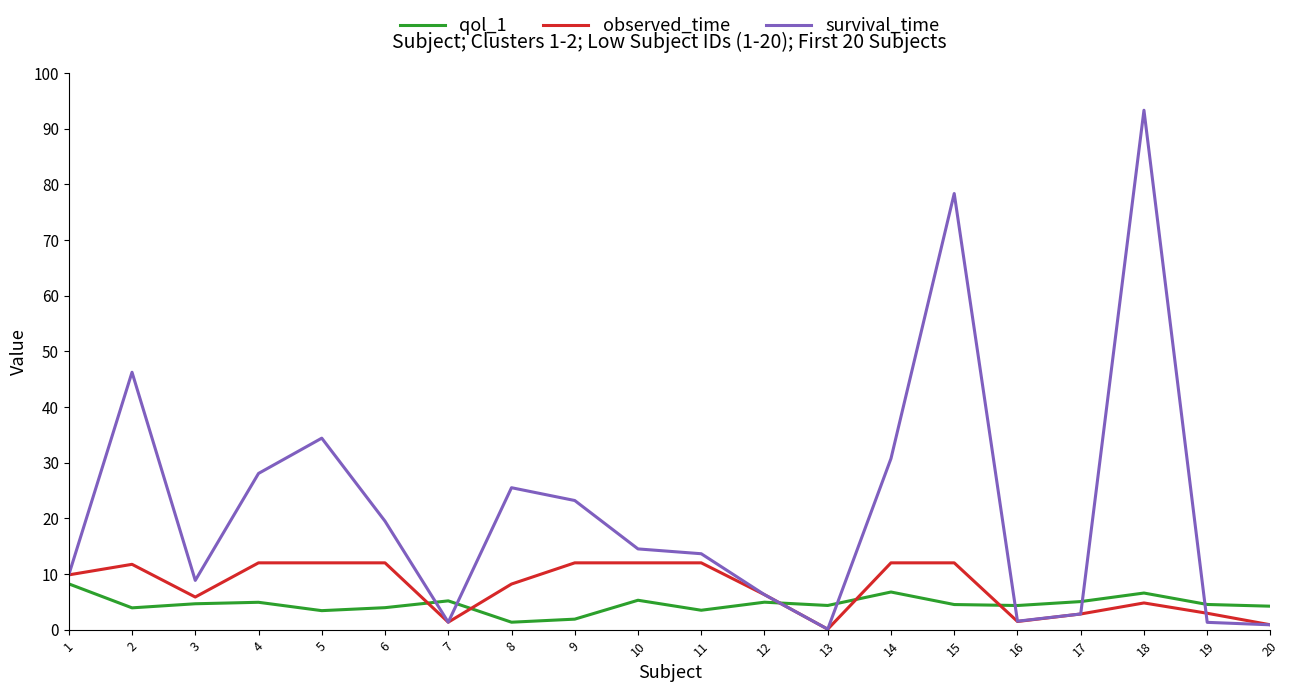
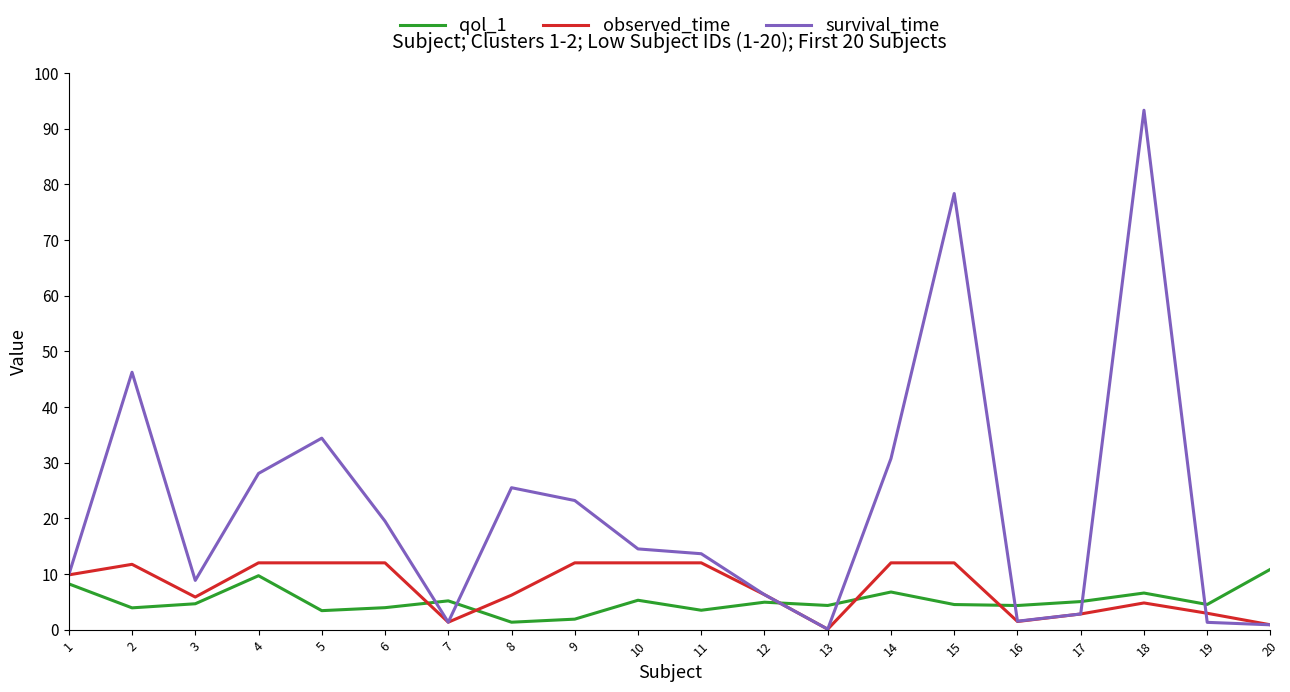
qol_1, 4: 5 -> 10
observed_time, 8: 8 -> 6
qol_1, 20: 4 -> 11
